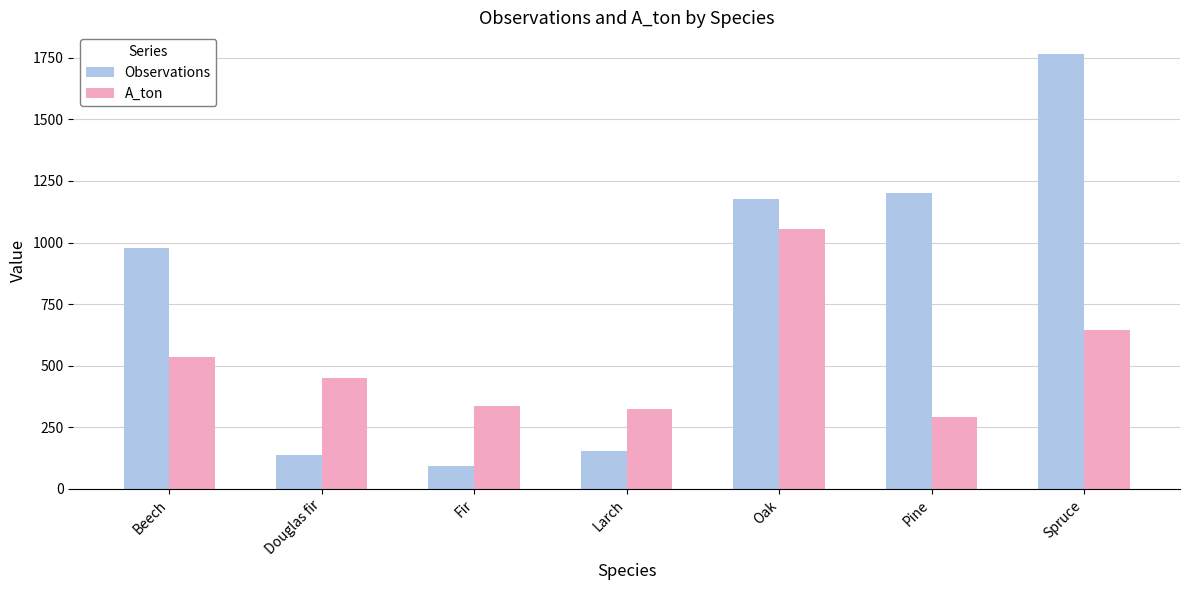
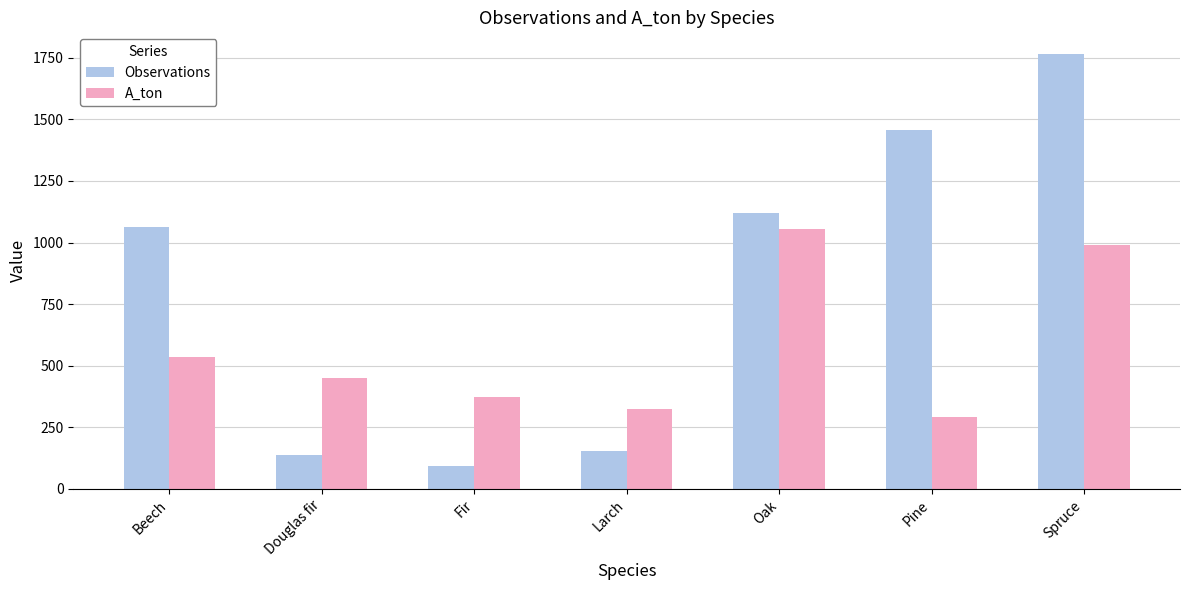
Observations, Beech: 980 -> 1060
A_ton, Fir: 340 -> 370
Observations, Oak: 1180 -> 1120
Observations, Pine: 1200 -> 1460
A_ton, Spruce: 640 -> 990
